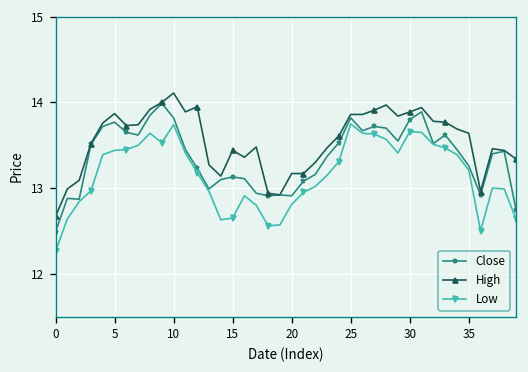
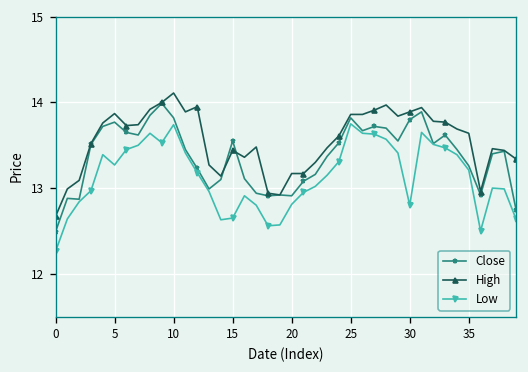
Low, 5: 13.4 -> 13.3
Close, 15: 13.1 -> 13.6
Low, 30: 13.7 -> 12.8
